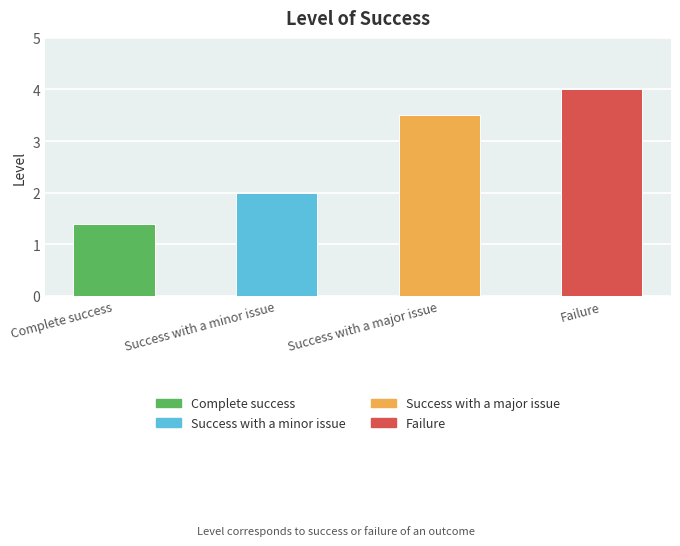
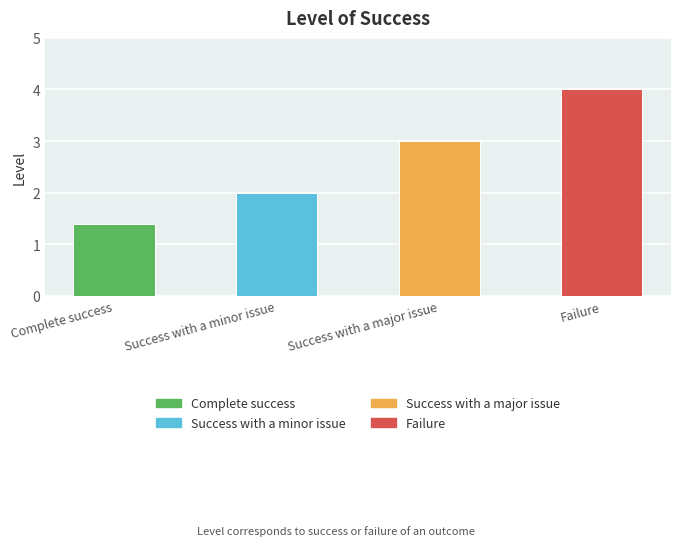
Success with a major issue: 3.5 -> 3.0
